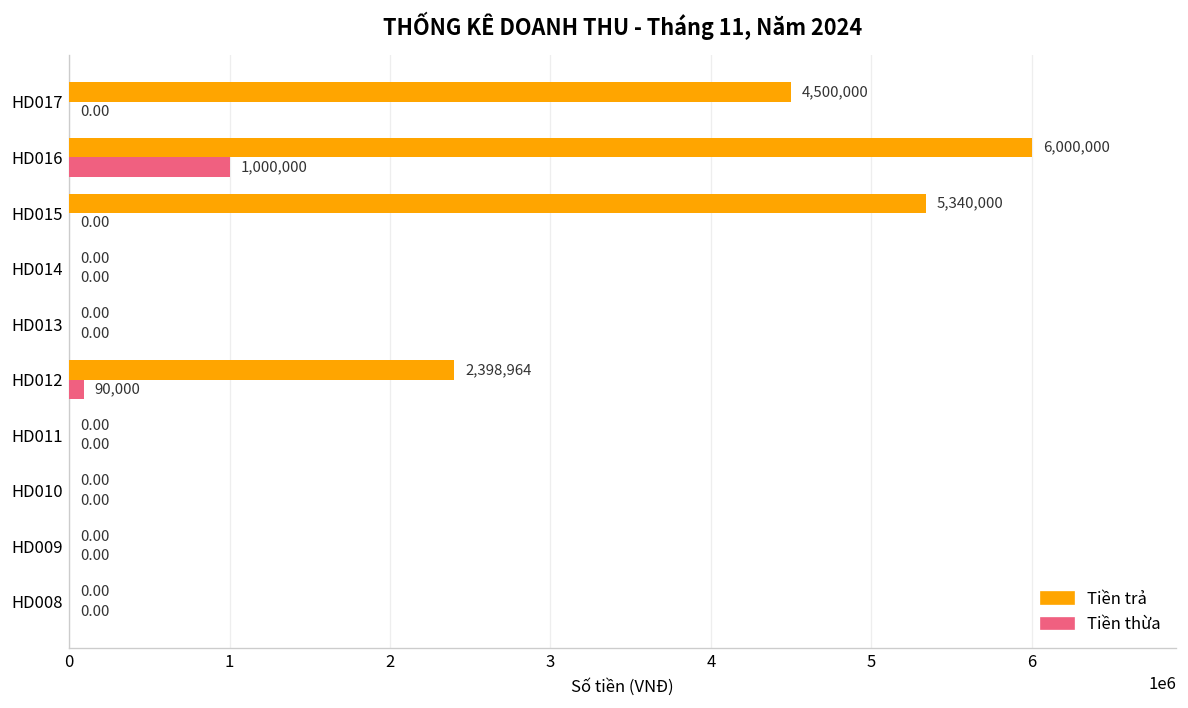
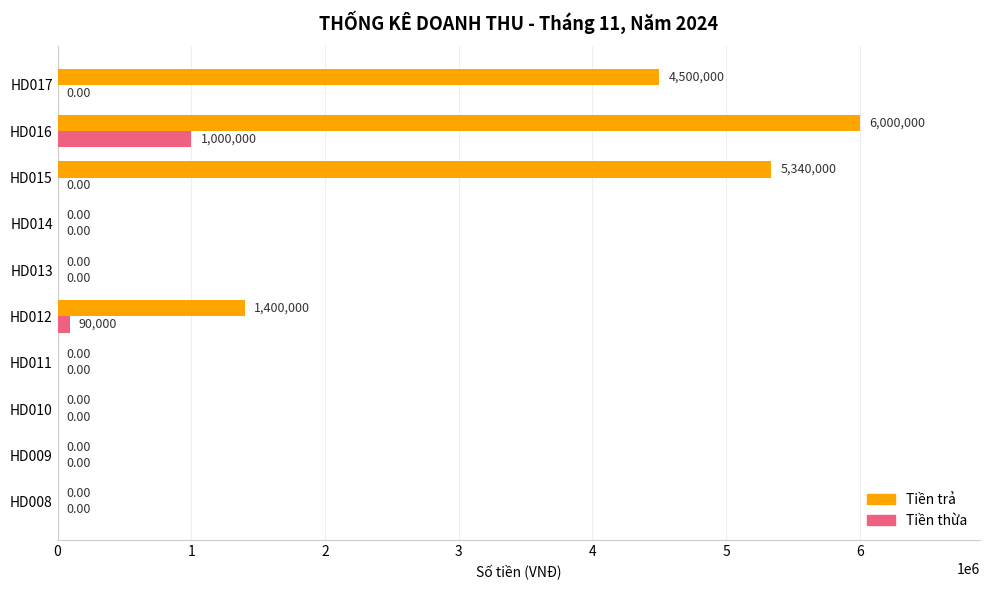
Tiền trả, HD012: 2,398,964 -> 1,400,000
